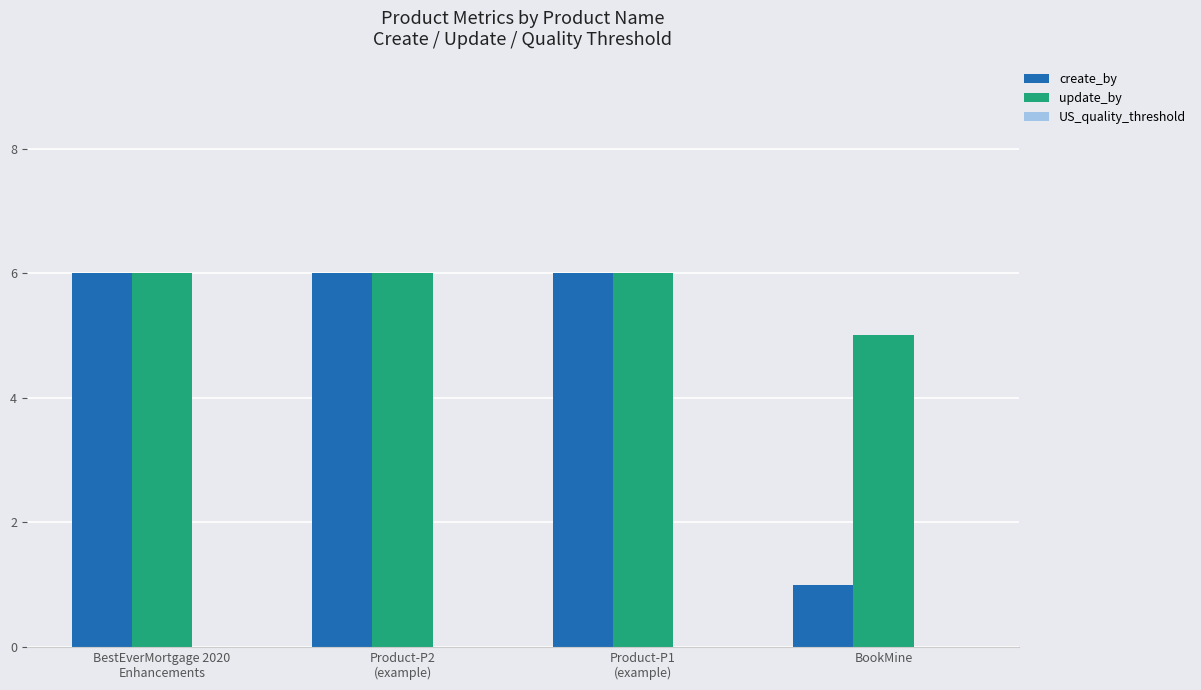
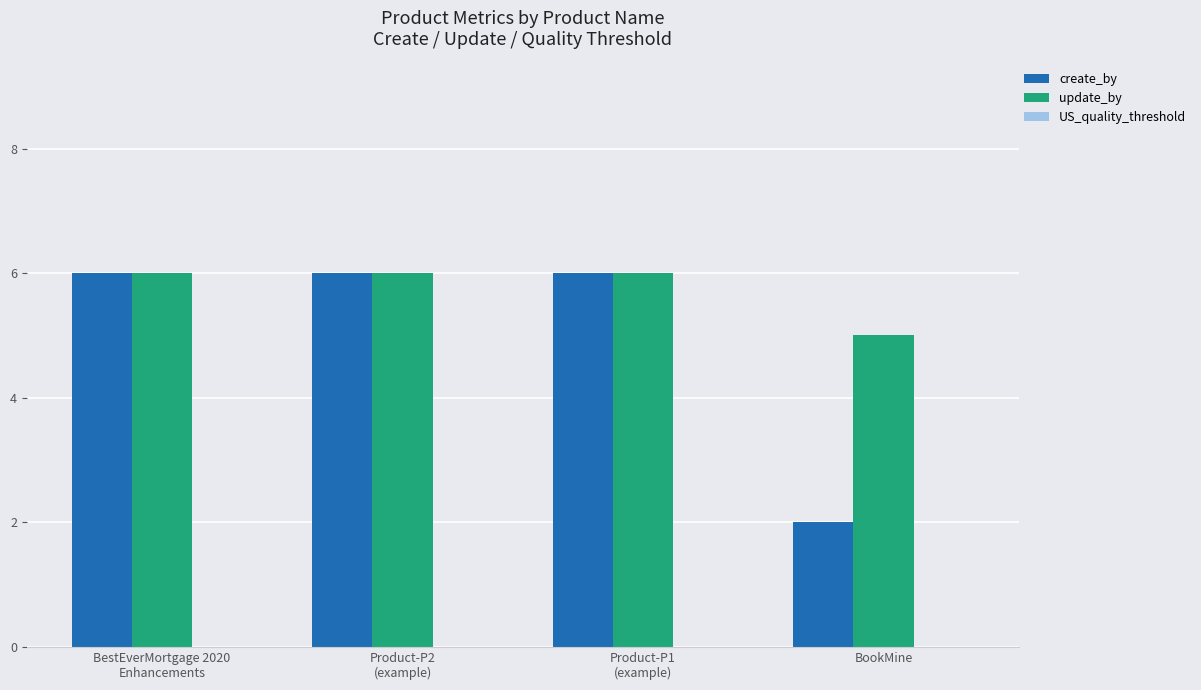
create_by, BookMine: 1 -> 2
